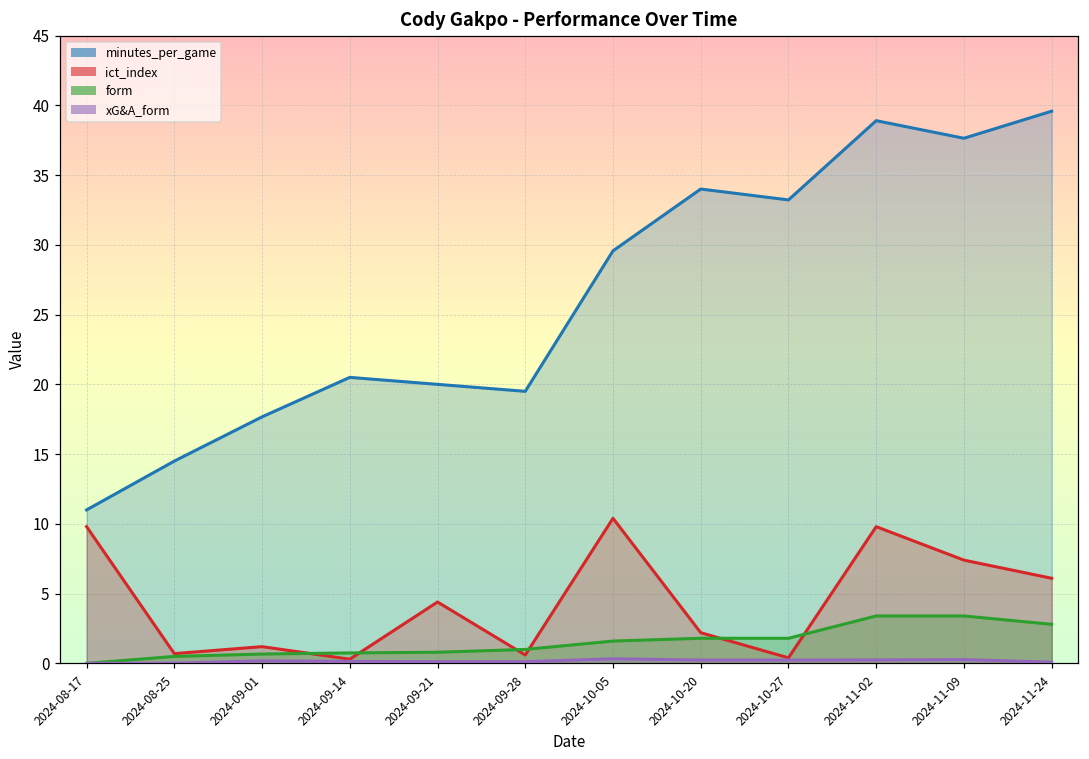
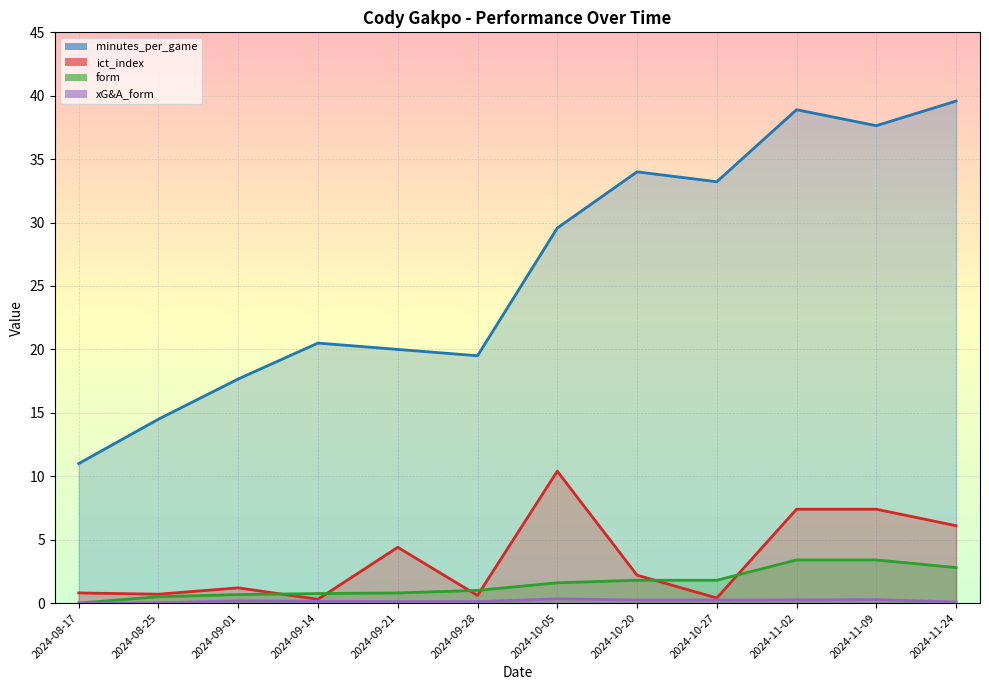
ict_index, 2024-08-17: 9.8 -> 0.8
ict_index, 2024-11-02: 9.8 -> 7.4
